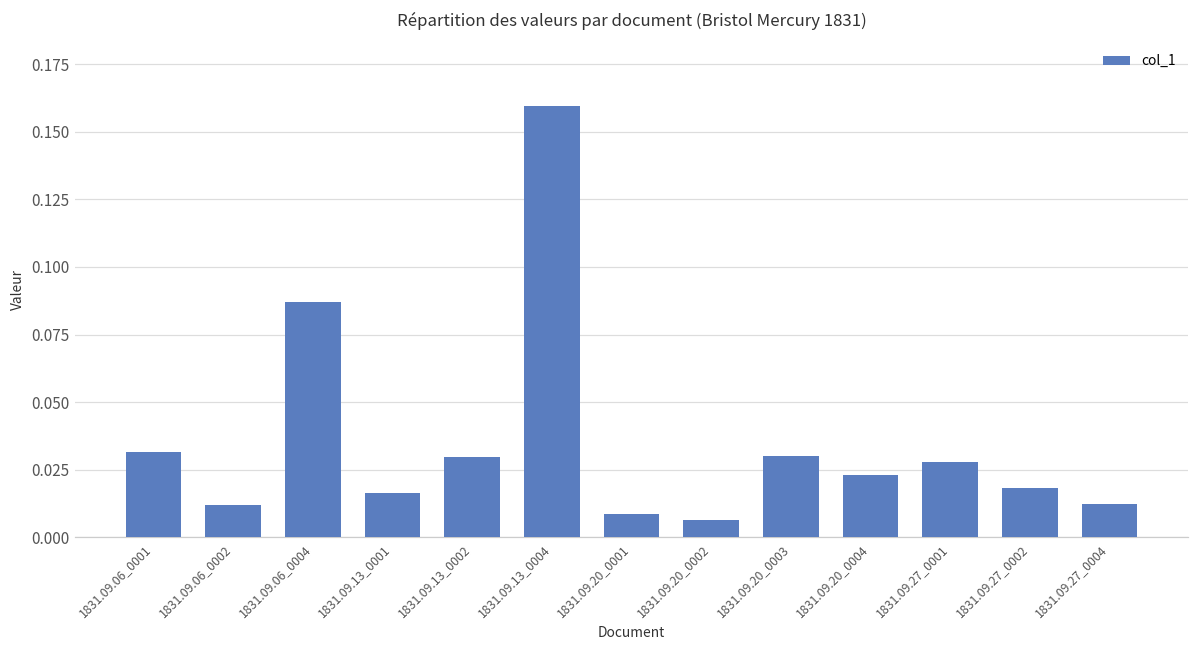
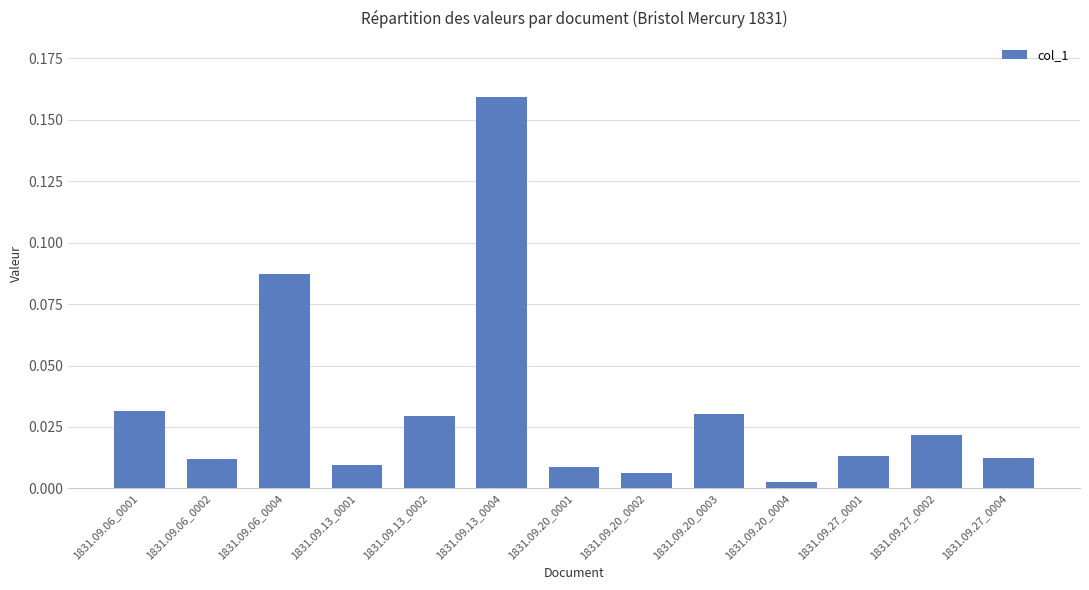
1831.09.13_0001: 0.016 -> 0.010
1831.09.20_0004: 0.023 -> 0.003
1831.09.27_0001: 0.028 -> 0.013
1831.09.27_0002: 0.018 -> 0.022
